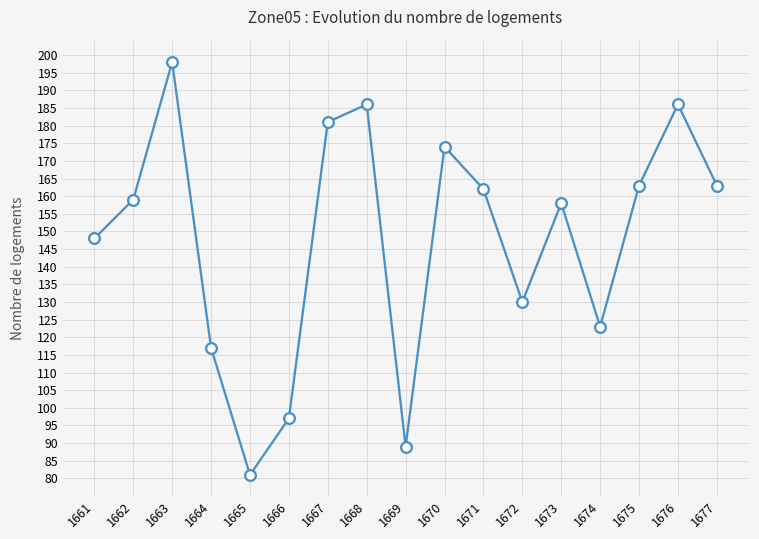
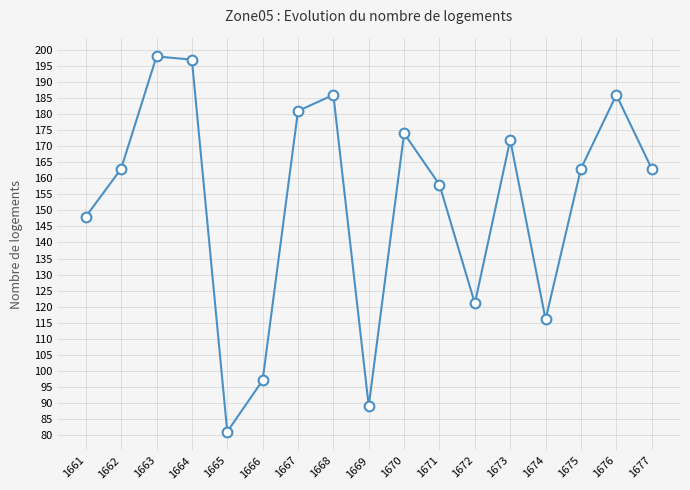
1662: 159 -> 163
1664: 117 -> 197
1671: 162 -> 158
1672: 130 -> 121
1673: 158 -> 172
1674: 123 -> 116
